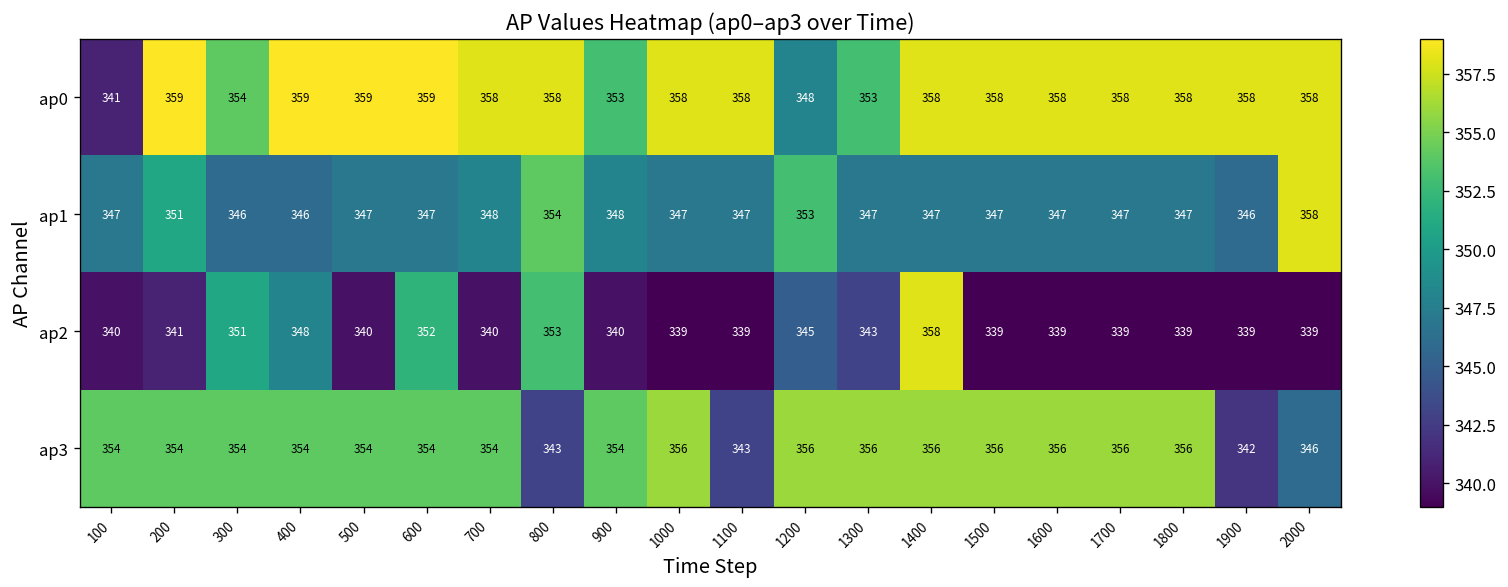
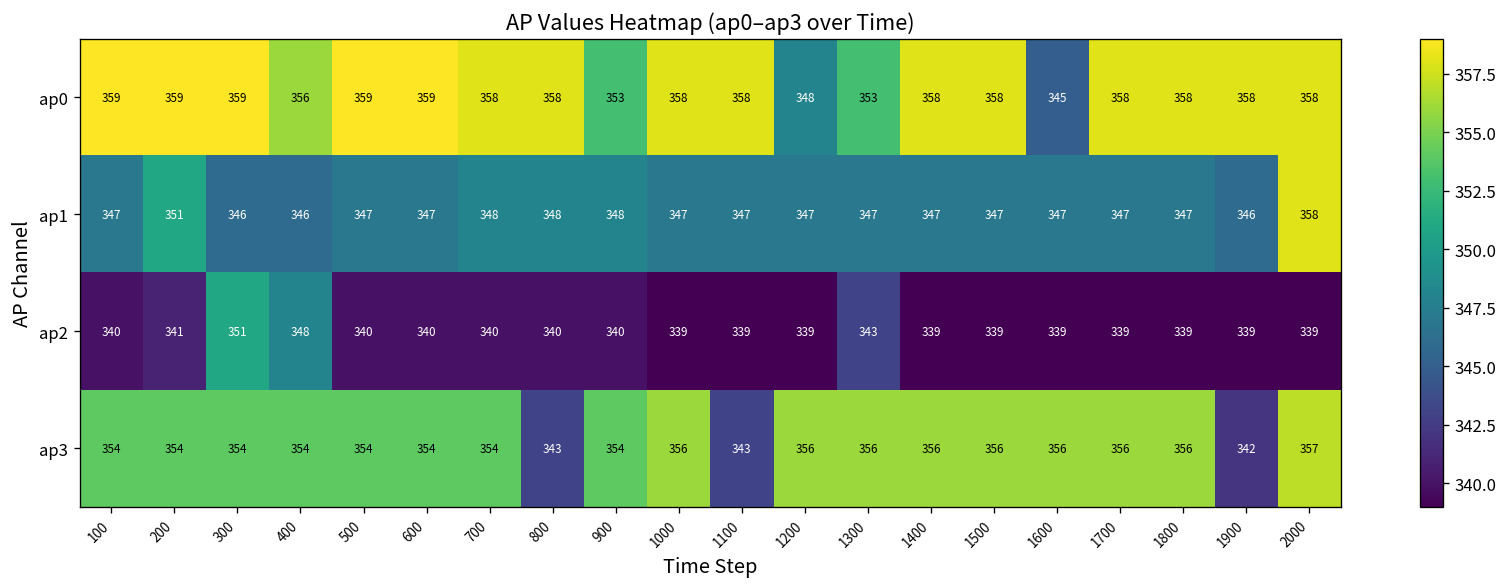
ap0, 100: 341 -> 359
ap0, 300: 354 -> 359
ap0, 400: 359 -> 356
ap0, 1600: 358 -> 345
ap1, 800: 354 -> 348
ap1, 1200: 353 -> 347
ap2, 600: 352 -> 340
ap2, 800: 353 -> 340
ap2, 1200: 345 -> 339
ap2, 1400: 358 -> 339
ap3, 2000: 346 -> 357
